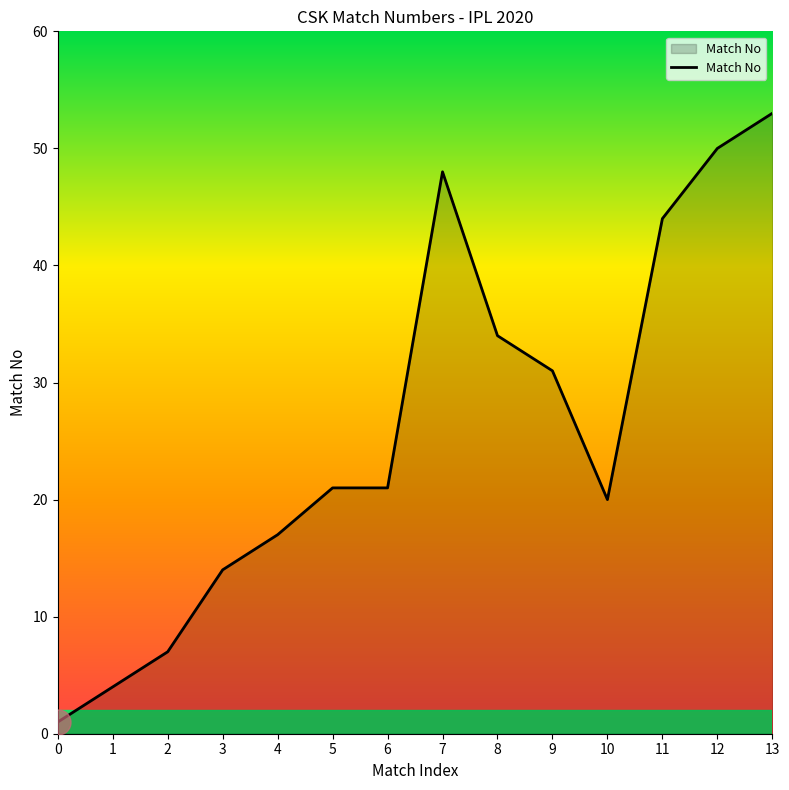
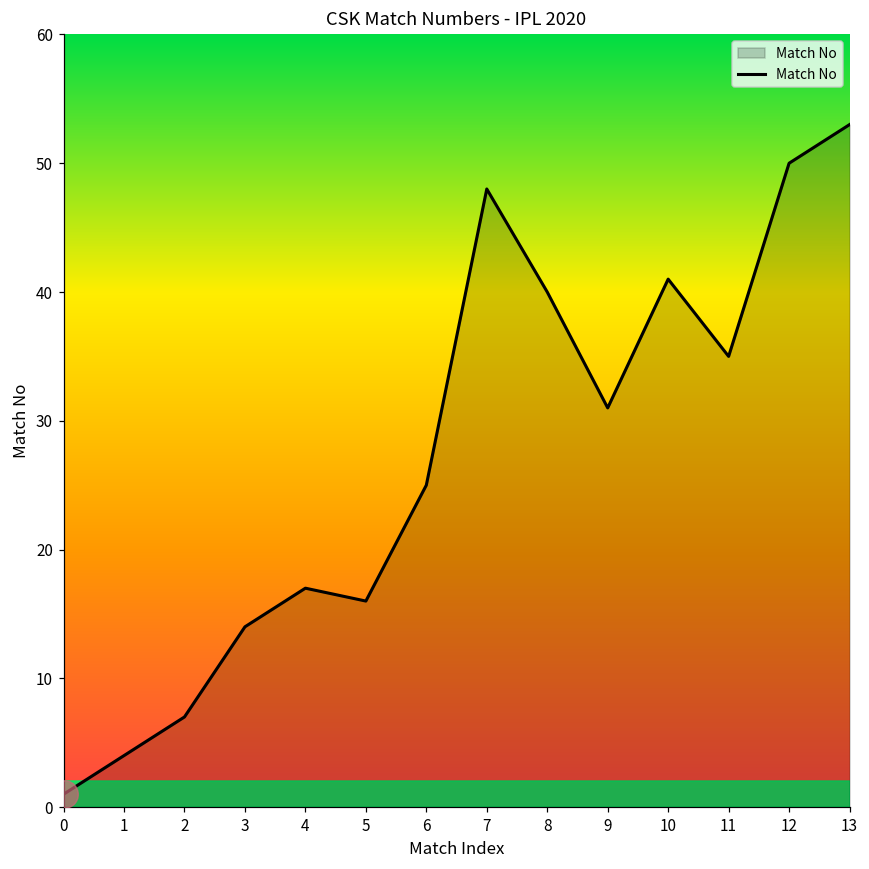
Match No, 5: 21 -> 16
Match No, 6: 21 -> 25
Match No, 8: 34 -> 40
Match No, 10: 20 -> 41
Match No, 11: 44 -> 35
